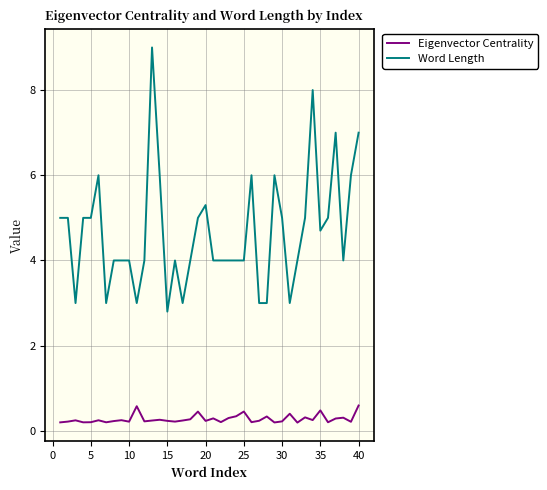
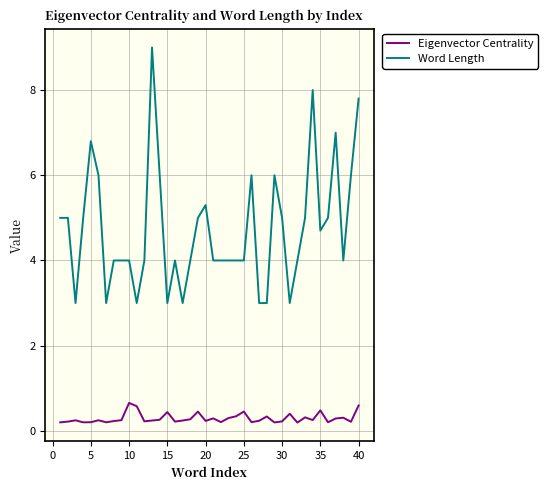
Word Length, 5: 5.0 -> 6.8
Eigenvector Centrality, 10: 0.2 -> 0.7
Eigenvector Centrality, 15: 0.2 -> 0.4
Word Length, 15: 2.8 -> 3.0
Word Length, 40: 7.0 -> 7.8
